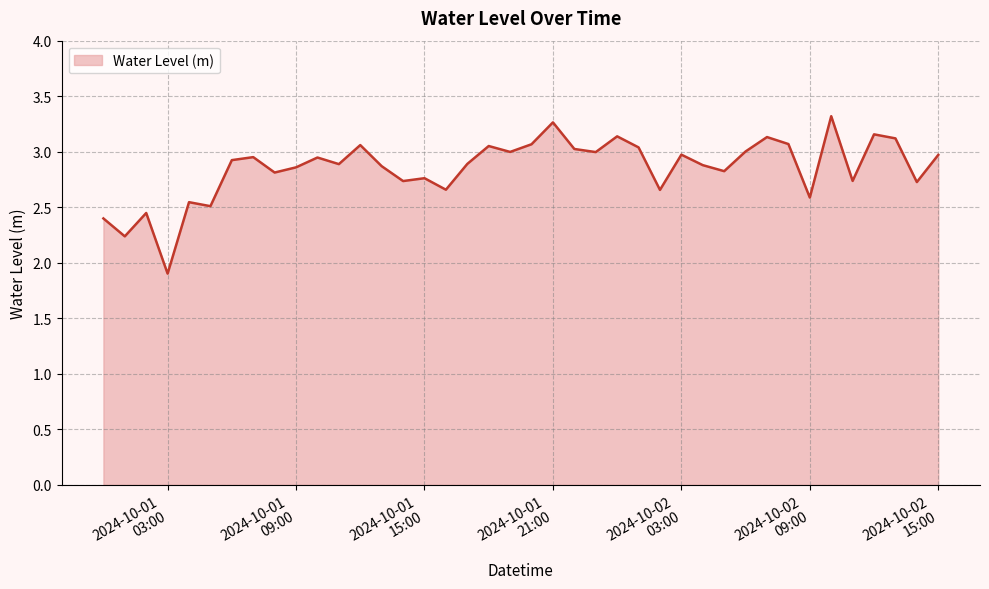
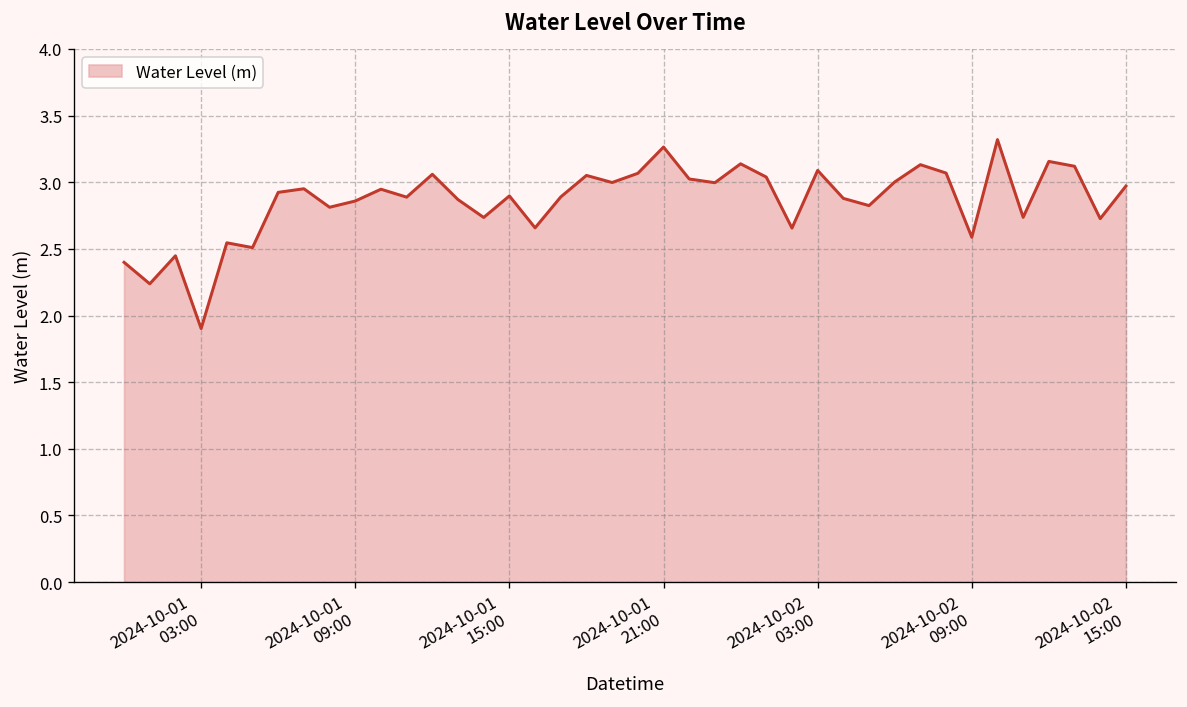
2024-10-01 15:00: 2.76 -> 2.90
2024-10-02 03:00: 2.97 -> 3.09
